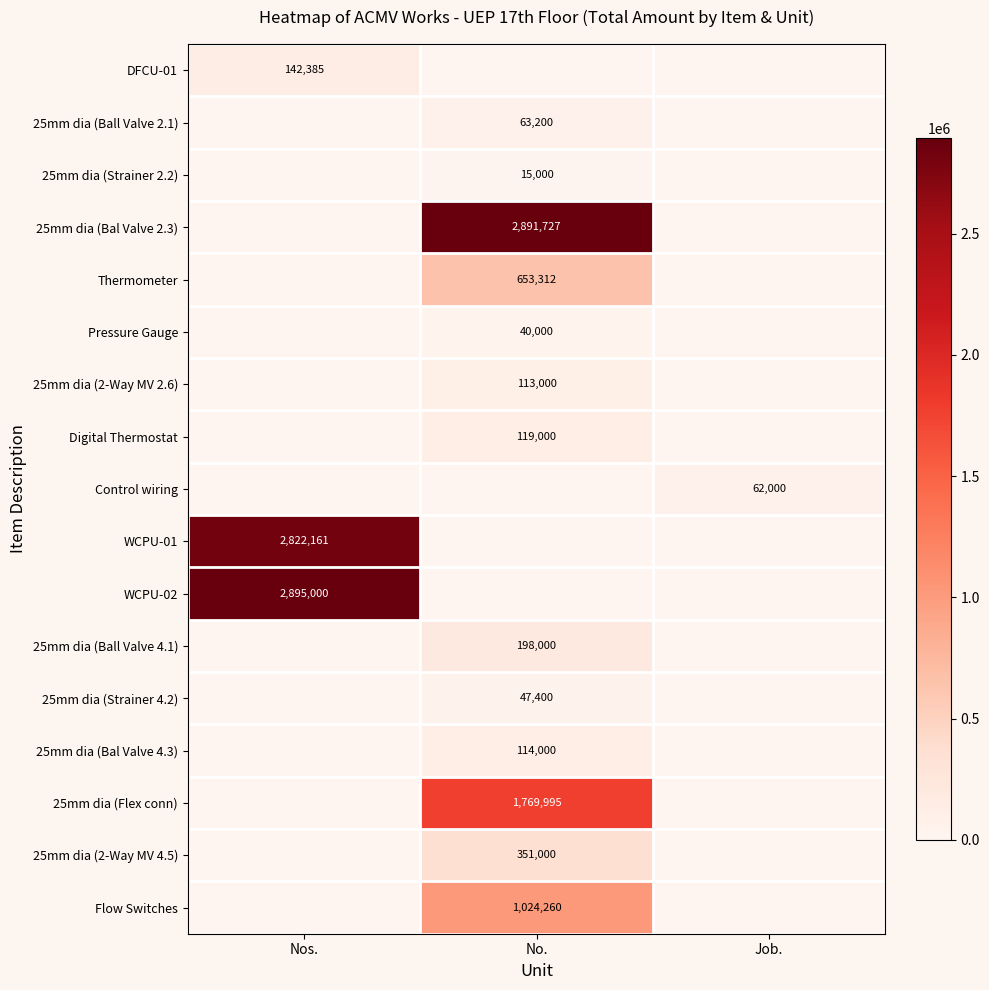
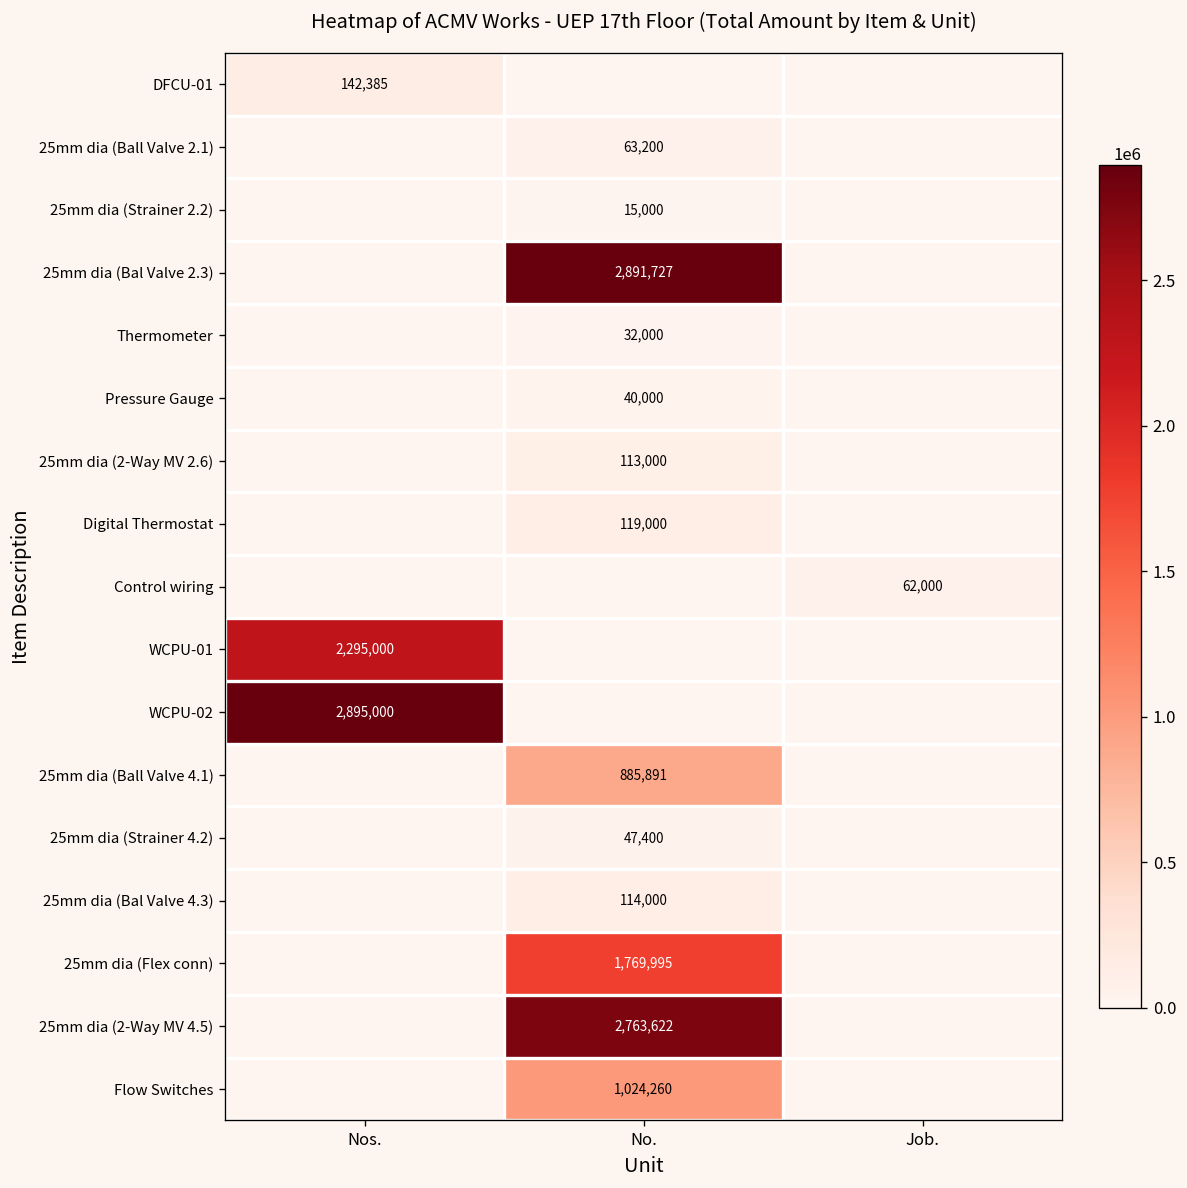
Thermometer, No.: 653,312 -> 32,000
WCPU-01, Nos.: 2,822,161 -> 2,295,000
25mm dia (Ball Valve 4.1), No.: 198,000 -> 885,891
25mm dia (2-Way MV 4.5), No.: 351,000 -> 2,763,622
